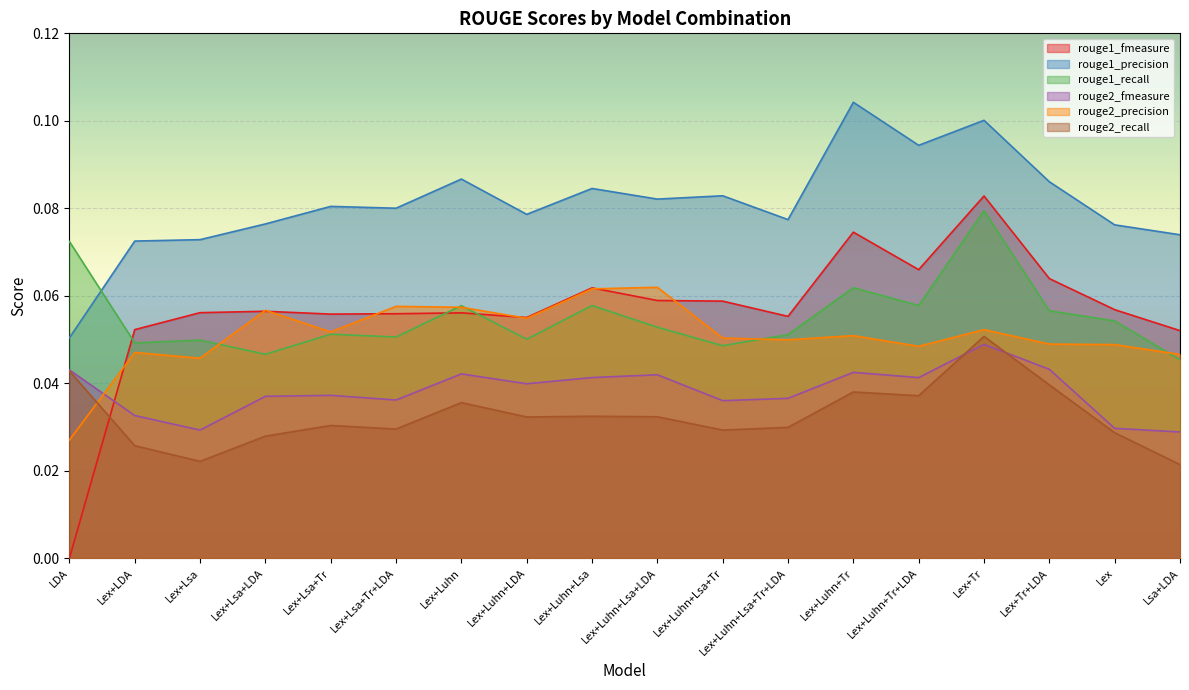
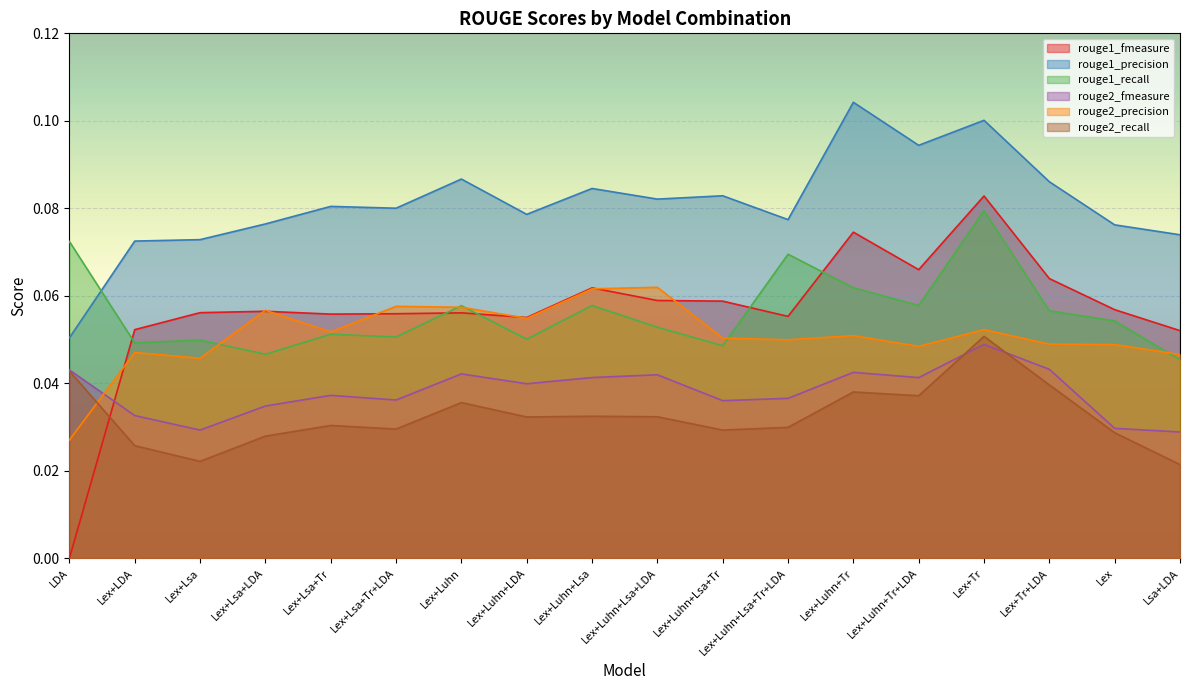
rouge2_fmeasure, Lex+Lsa+LDA: 0.037 -> 0.035
rouge1_recall, Lex+Luhn+Lsa+Tr+LDA: 0.051 -> 0.069
